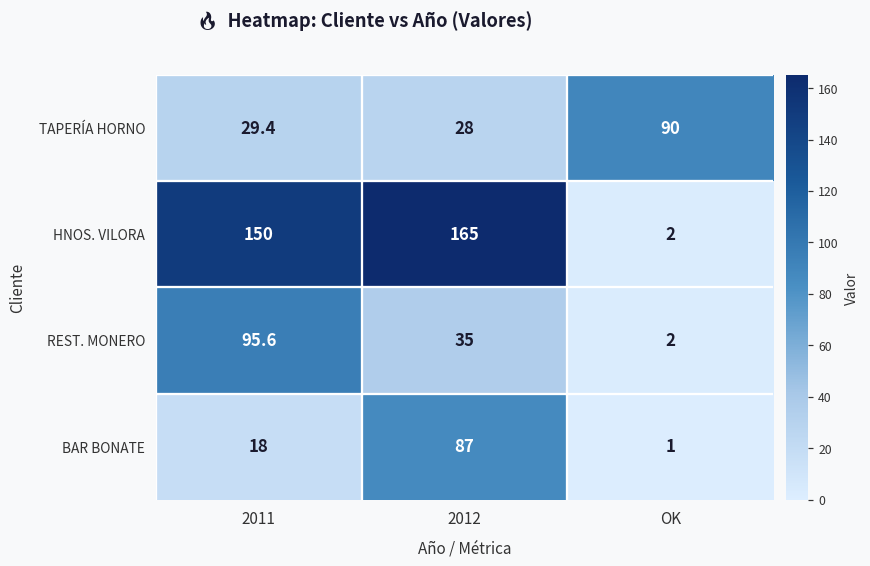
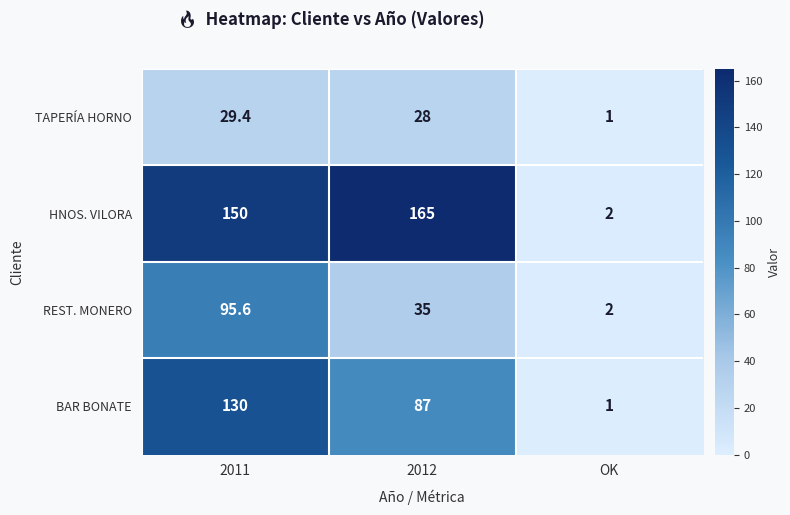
TAPERÍA HORNO, OK: 90 -> 1
BAR BONATE, 2011: 18 -> 130
